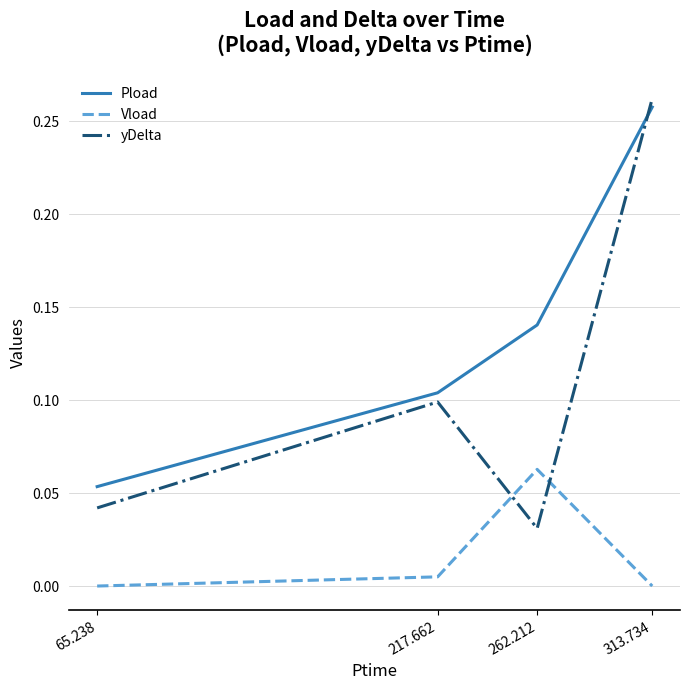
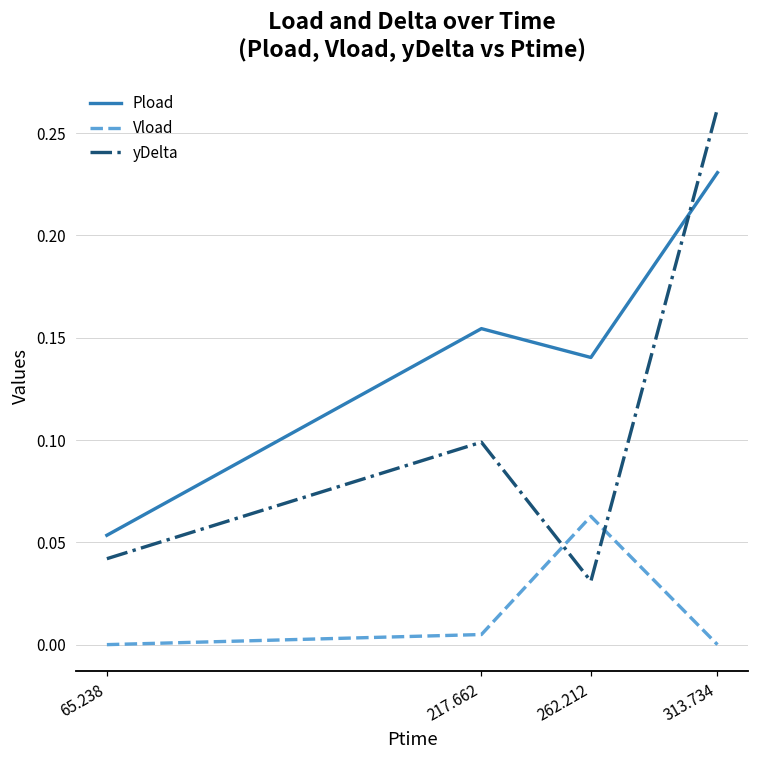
Pload, 217.662: 0.104 -> 0.154
Pload, 313.734: 0.258 -> 0.231
